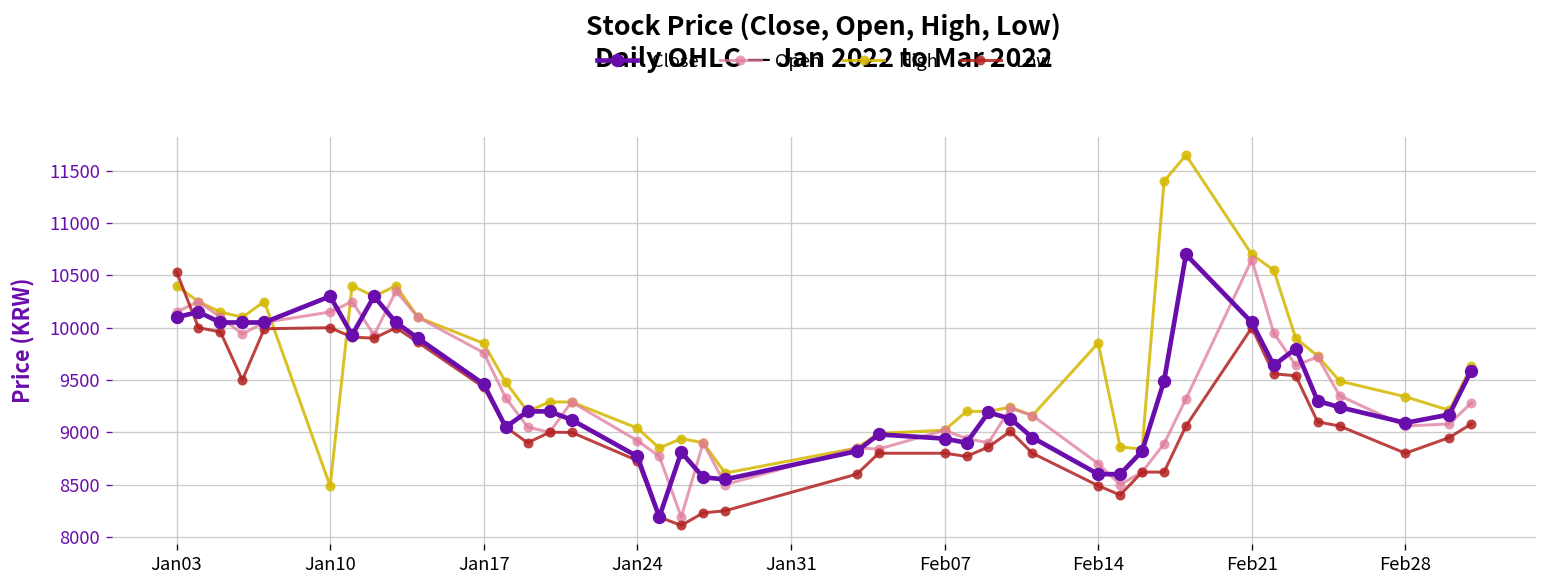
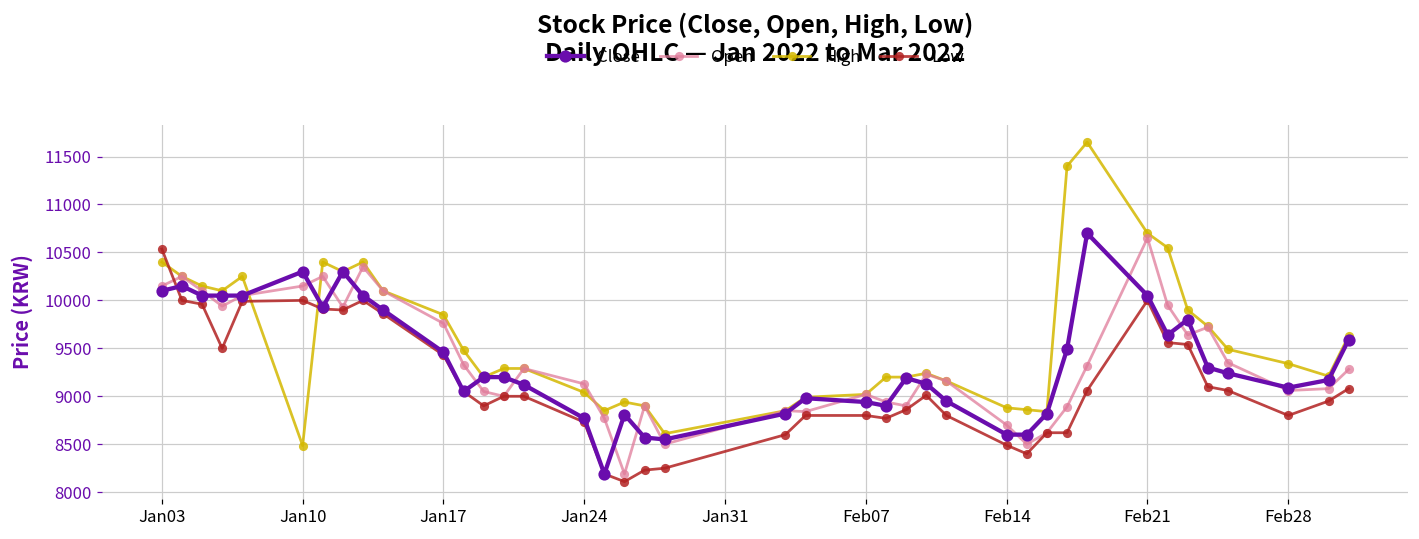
Open, Jan24: 8900 -> 9100
High, Feb14: 9900 -> 8900
